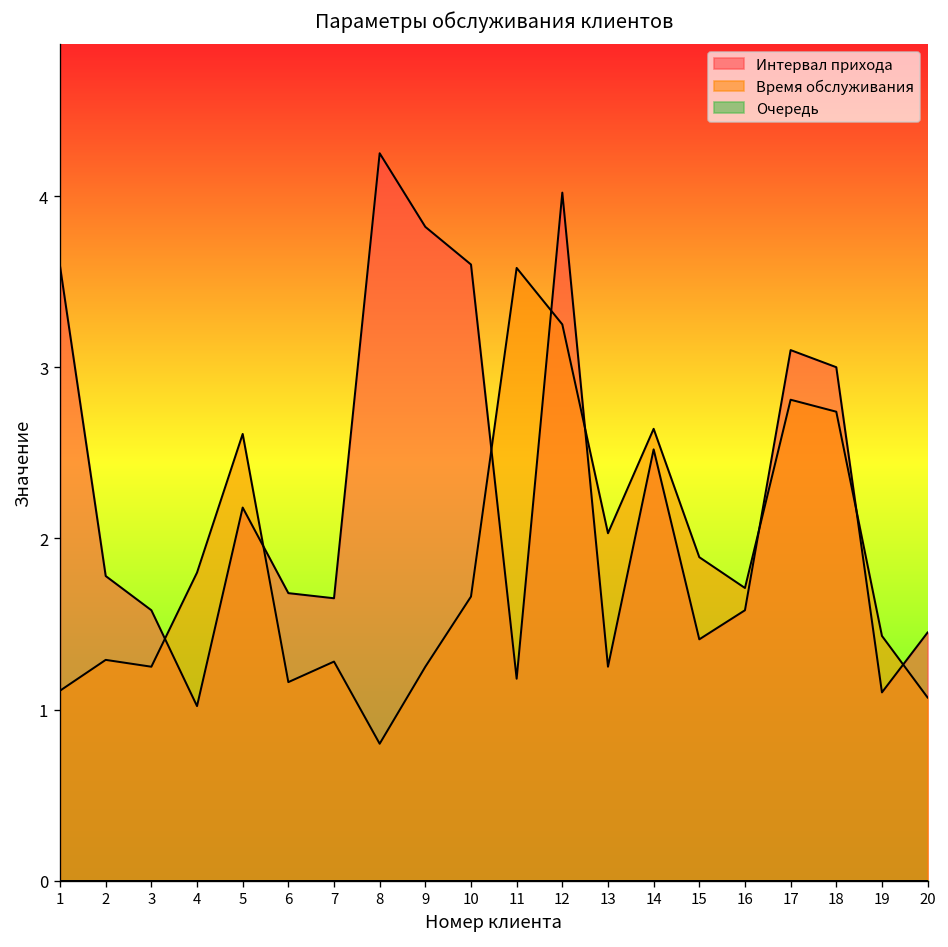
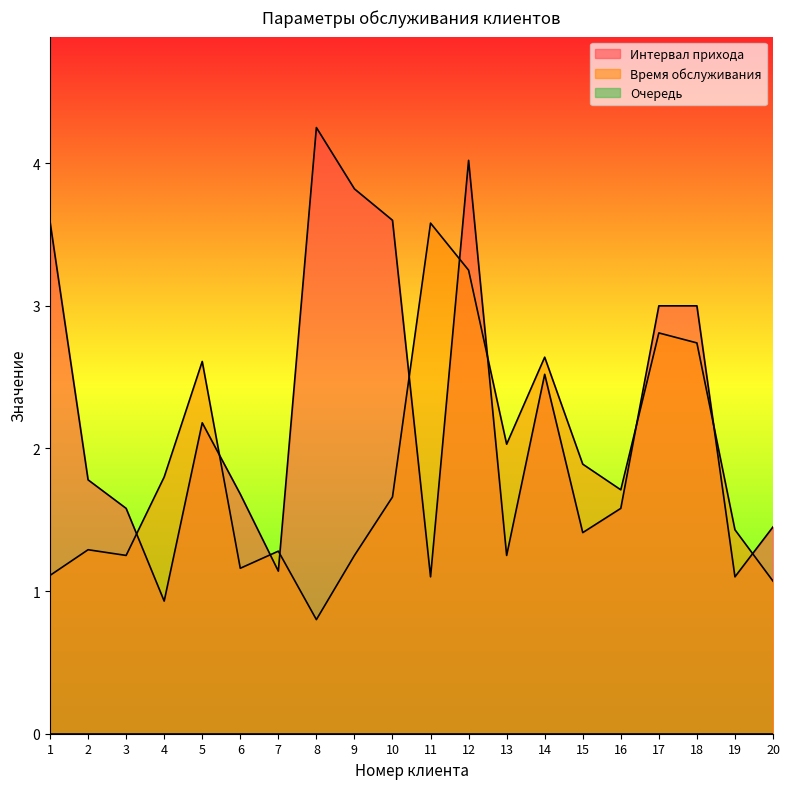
Интервал прихода, 4: 1.02 -> 0.93
Интервал прихода, 7: 1.65 -> 1.14
Интервал прихода, 11: 1.18 -> 1.10
Интервал прихода, 17: 3.1 -> 3.0
